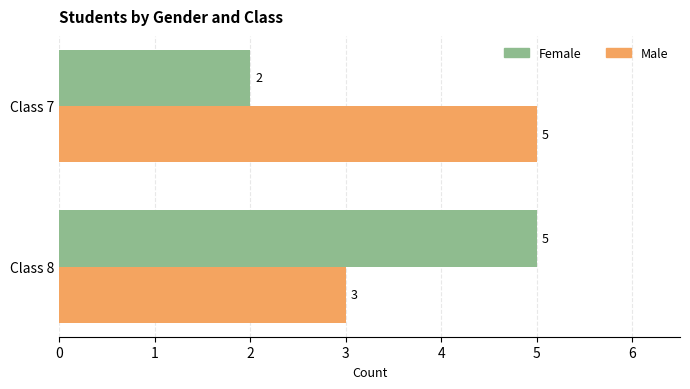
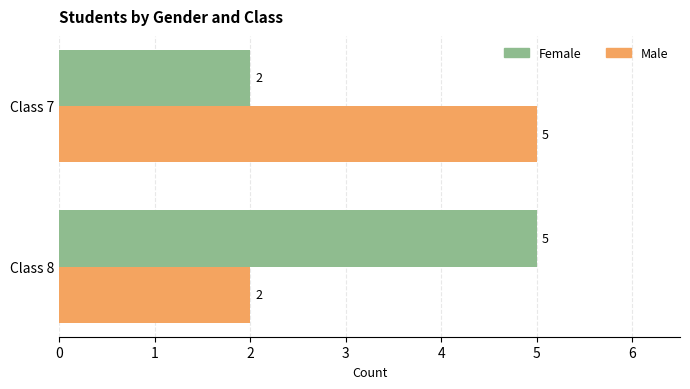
Male, Class 8: 3 -> 2
